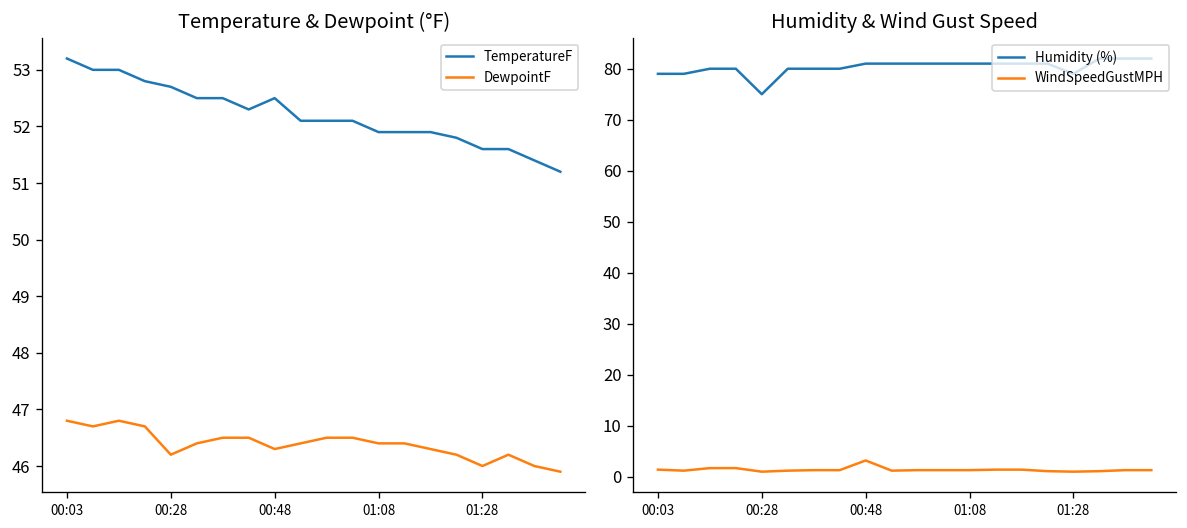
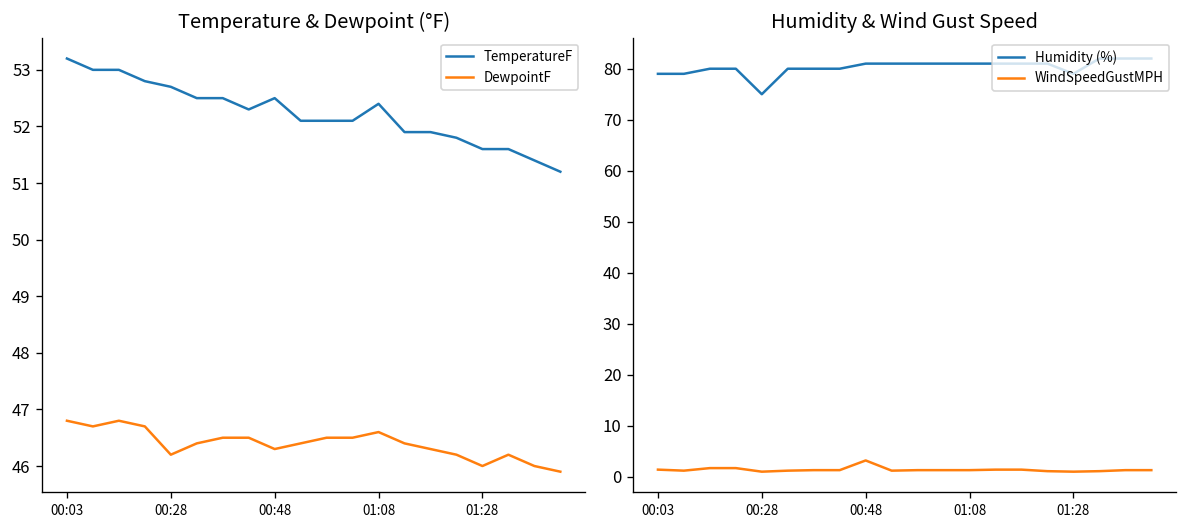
Temperature & Dewpoint (°F), TemperatureF, 01:08: 51.9 -> 52.4
Temperature & Dewpoint (°F), DewpointF, 01:08: 46.4 -> 46.6
